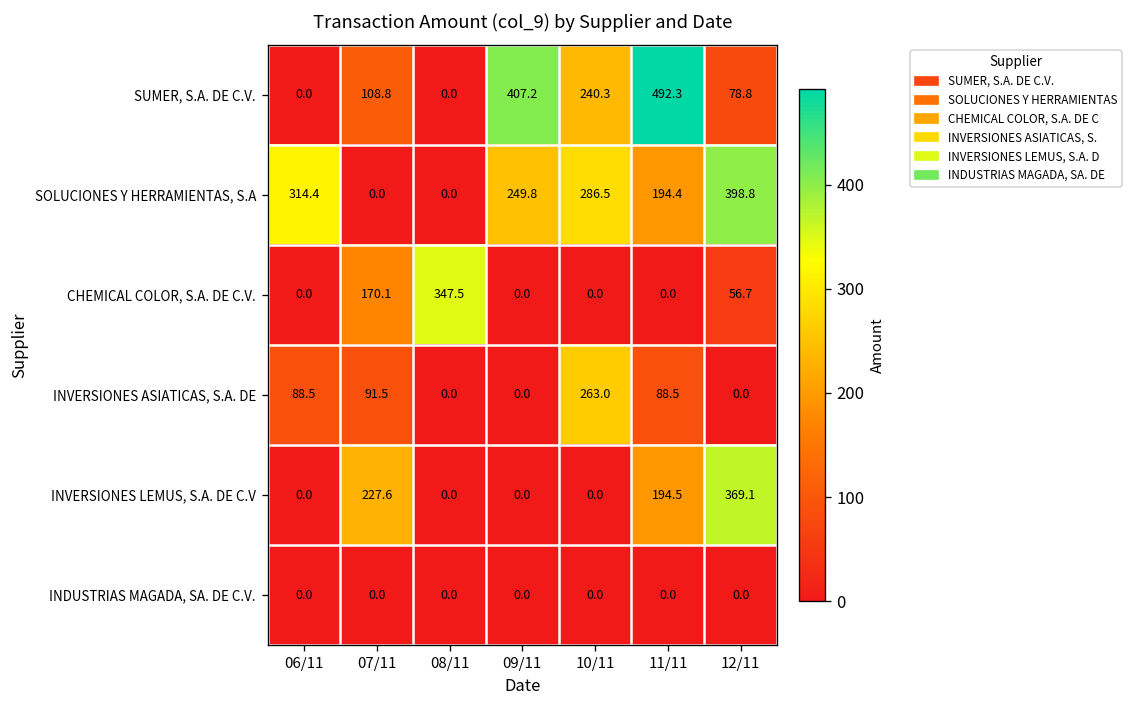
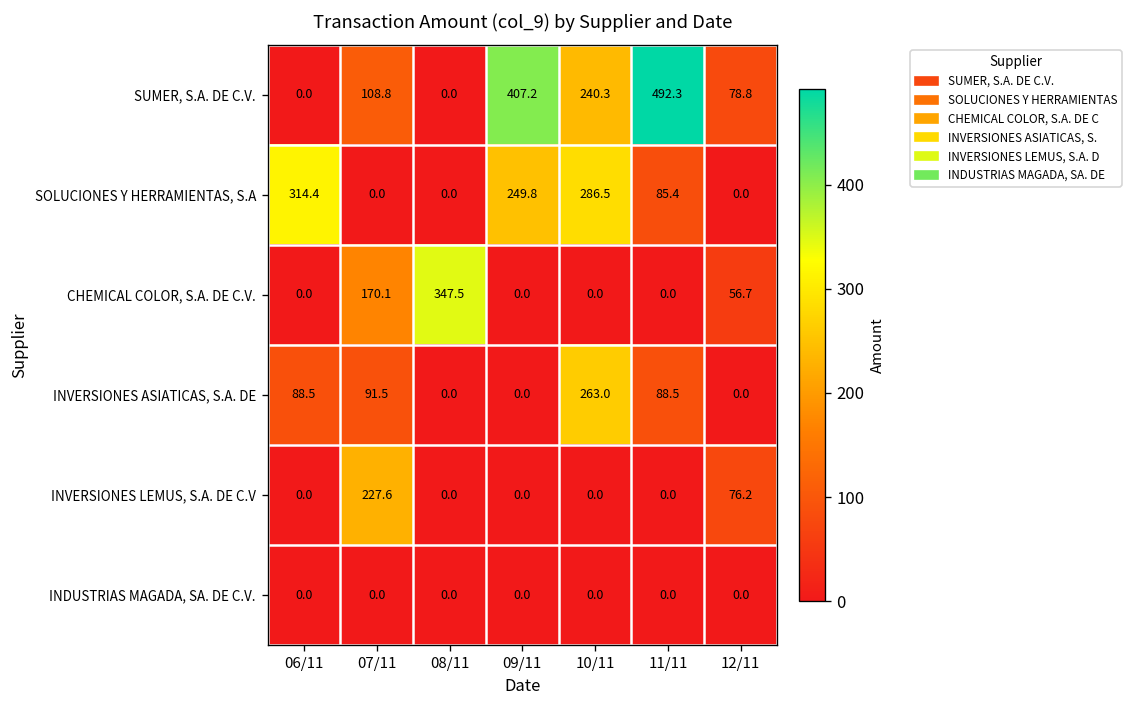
SOLUCIONES Y HERRAMIENTAS, S.A, 11/11: 194.4 -> 85.4
SOLUCIONES Y HERRAMIENTAS, S.A, 12/11: 398.8 -> 0.0
INVERSIONES LEMUS, S.A. DE C.V, 11/11: 194.5 -> 0.0
INVERSIONES LEMUS, S.A. DE C.V, 12/11: 369.1 -> 76.2
